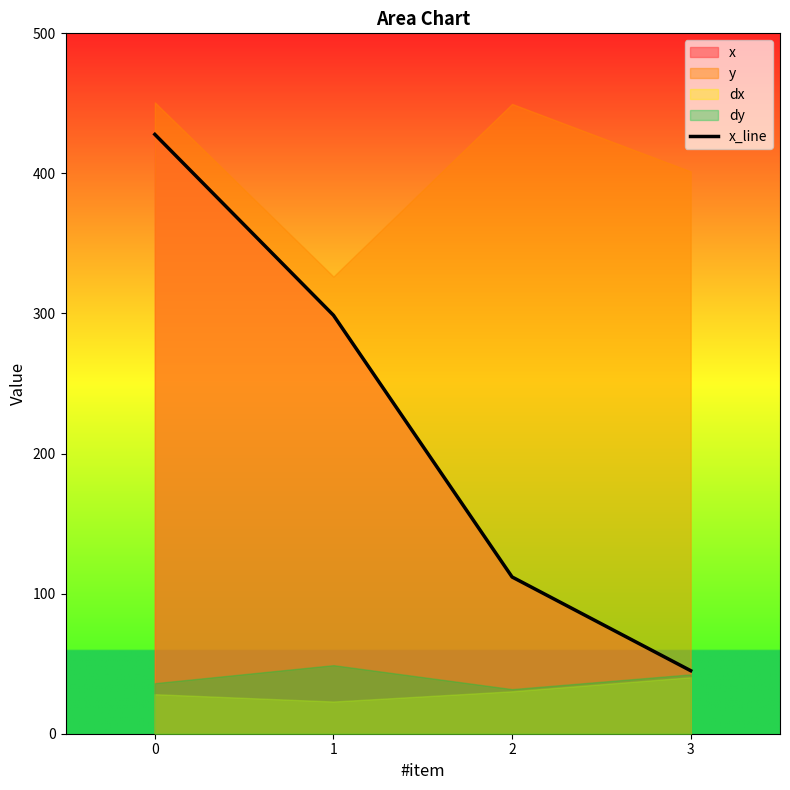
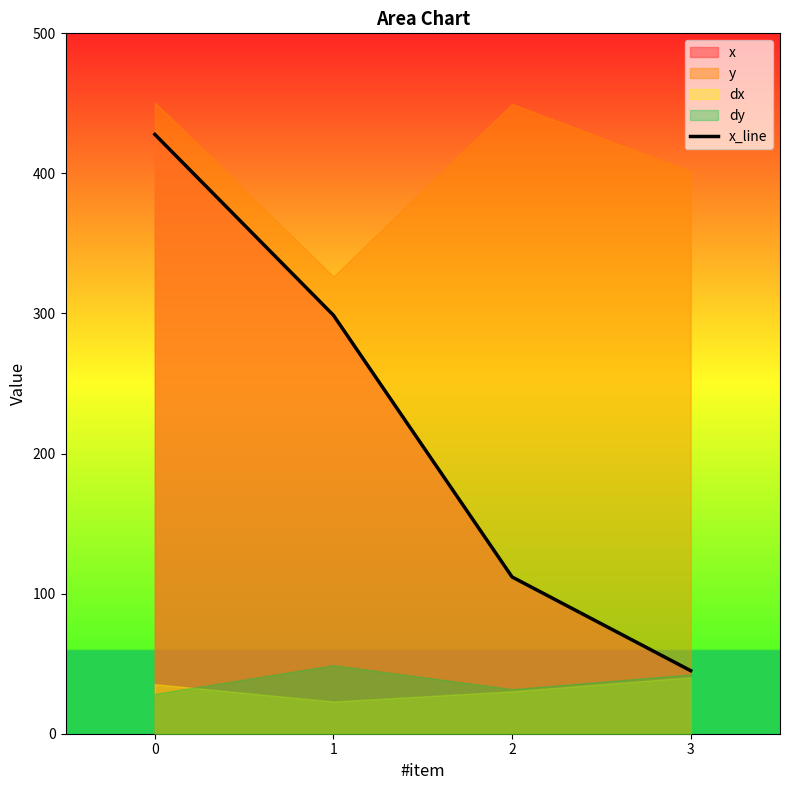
dx, 0: 28 -> 35
dy, 0: 36 -> 28
